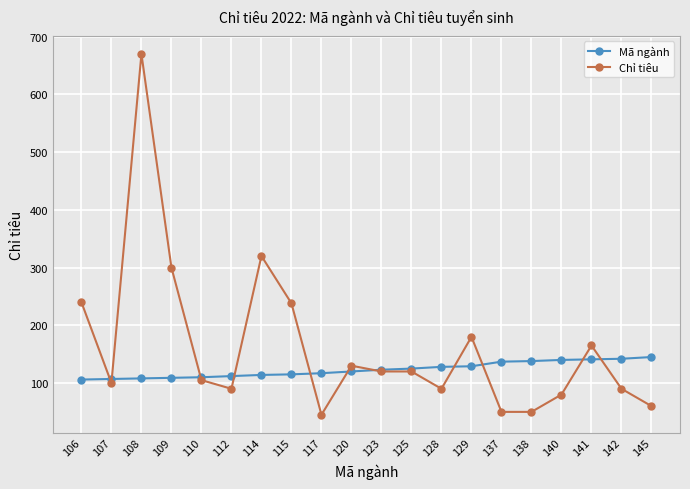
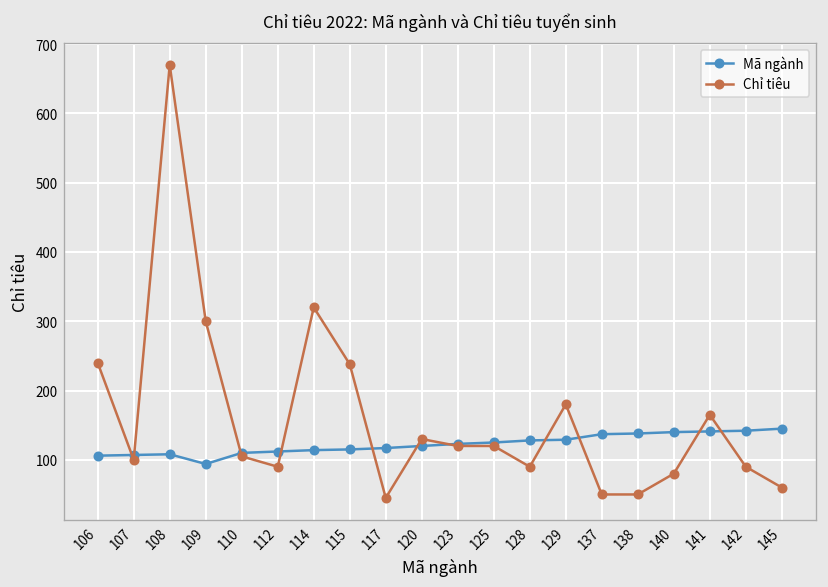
Mã ngành, 109: 110 -> 90
